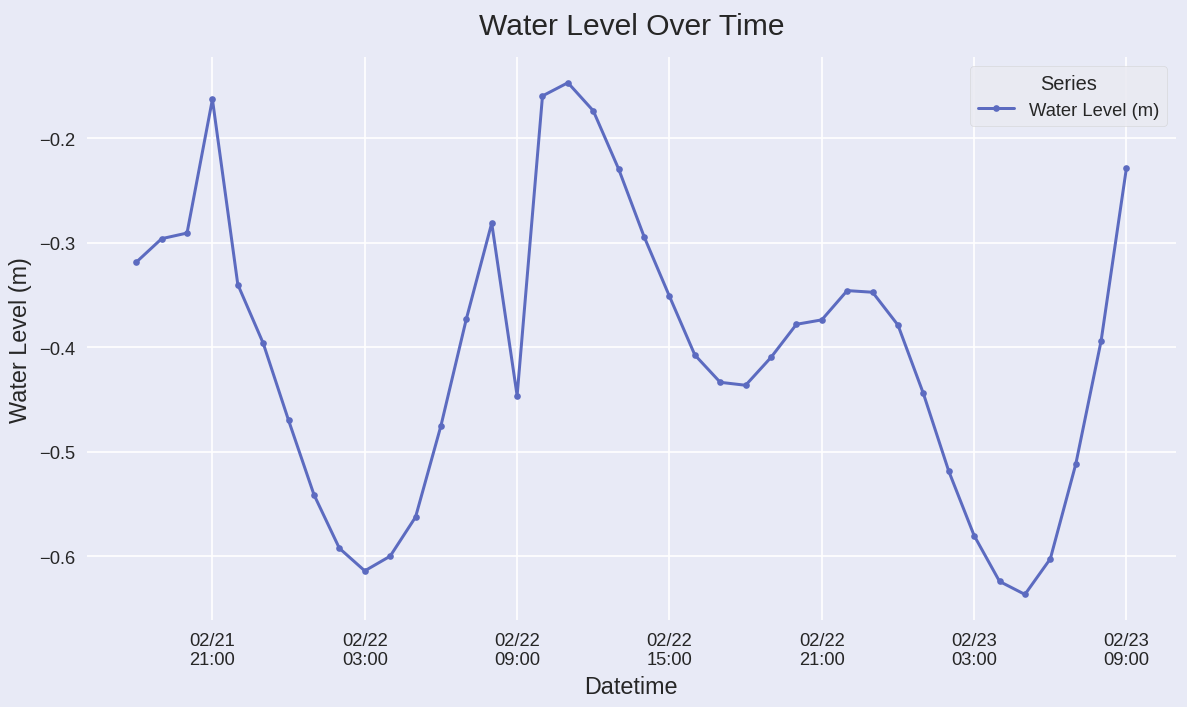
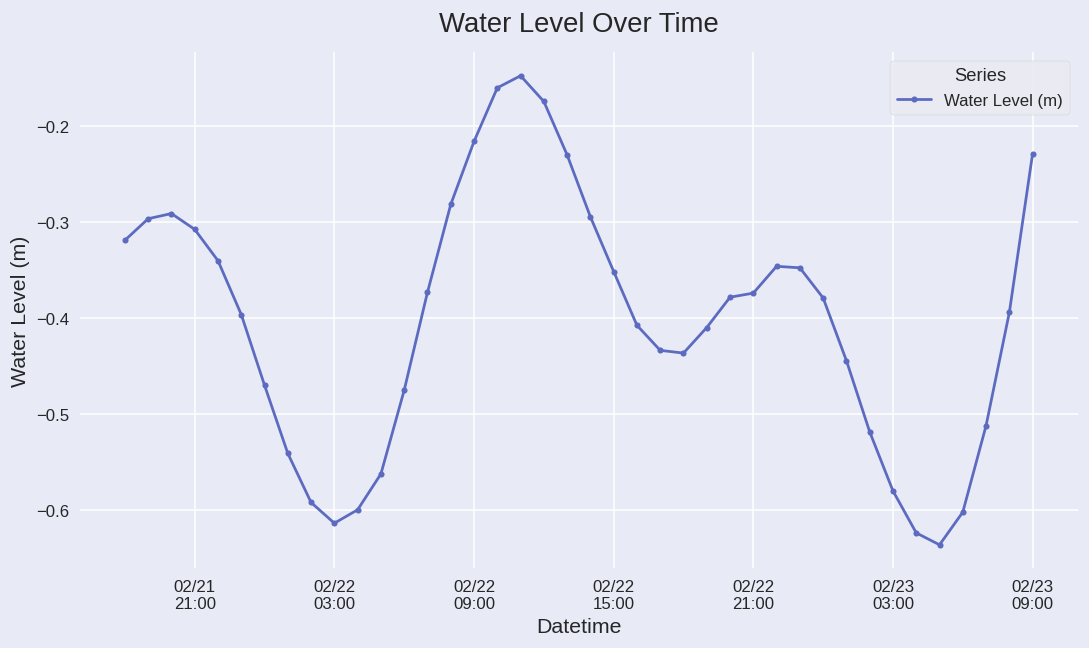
02/21 21:00: -0.16 -> -0.31
02/22 09:00: -0.45 -> -0.22
